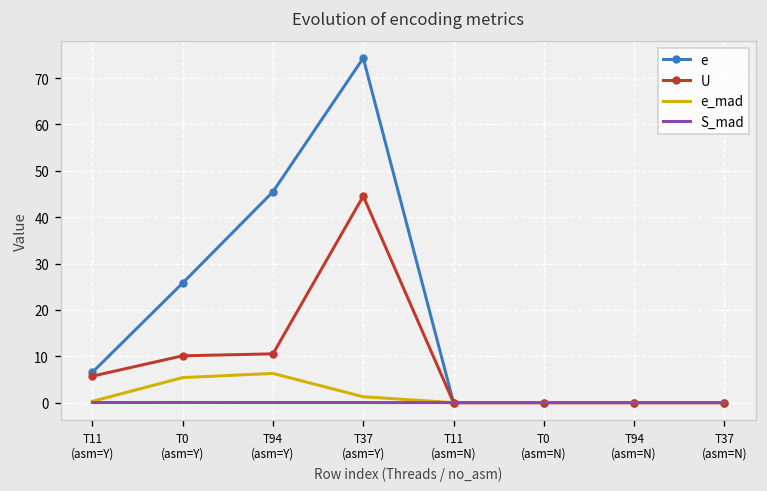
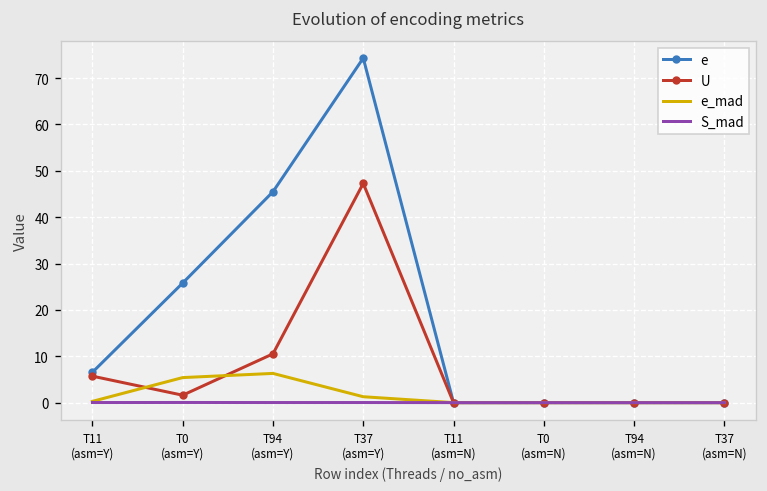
U, T0 (asm=Y): 10 -> 2
U, T37 (asm=Y): 45 -> 47
